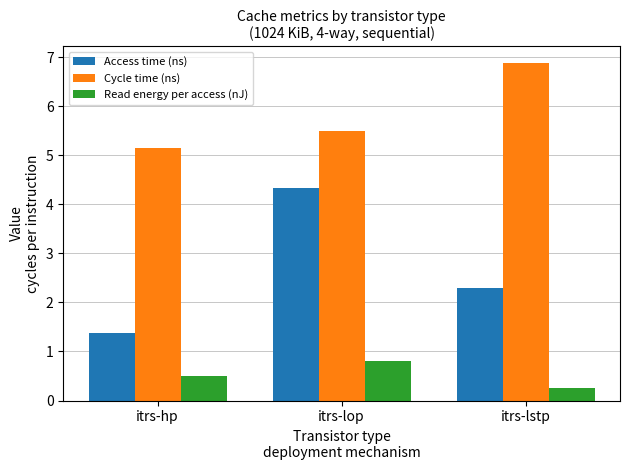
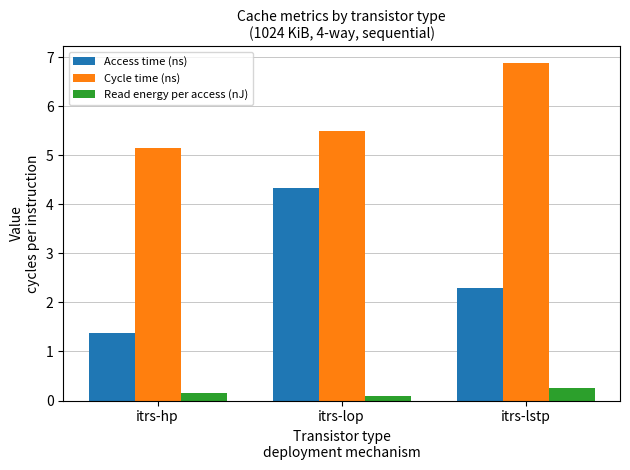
Read energy per access (nJ), itrs-hp: 0.5 -> 0.2
Read energy per access (nJ), itrs-lop: 0.8 -> 0.1
